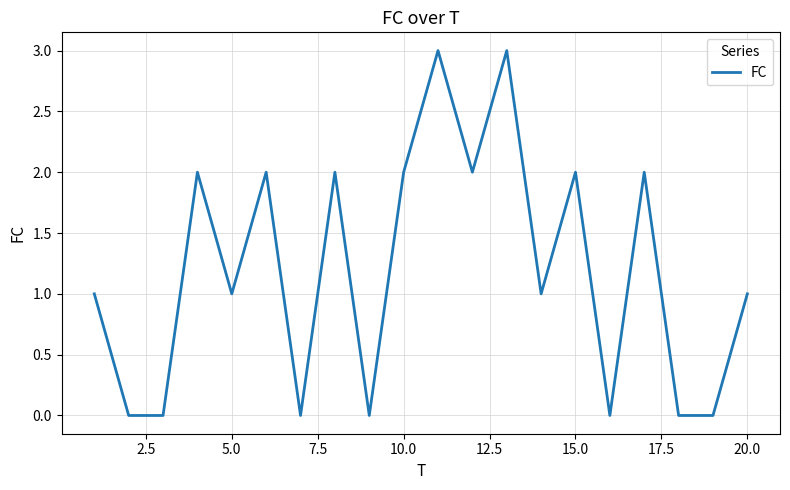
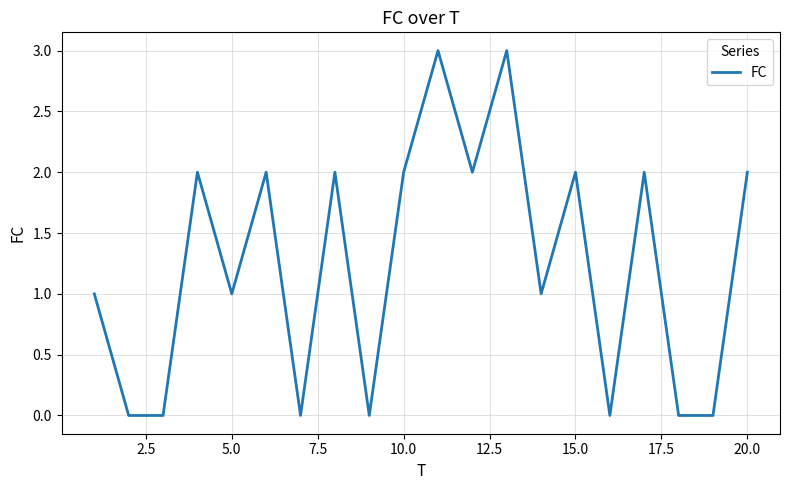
20.0: 1 -> 2
